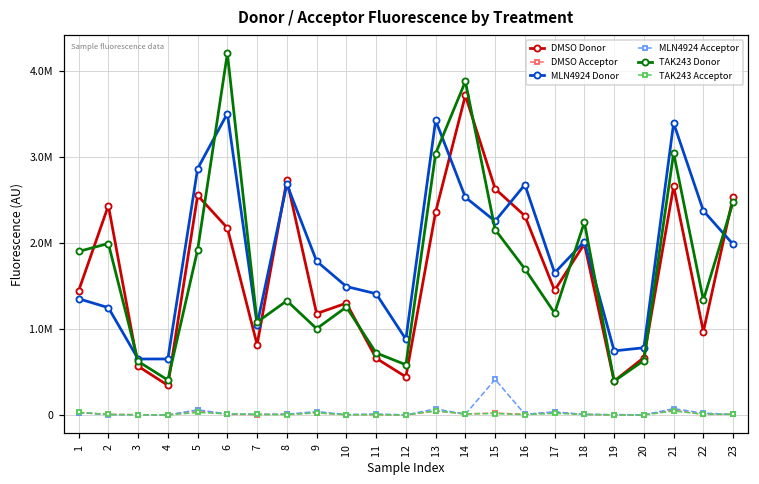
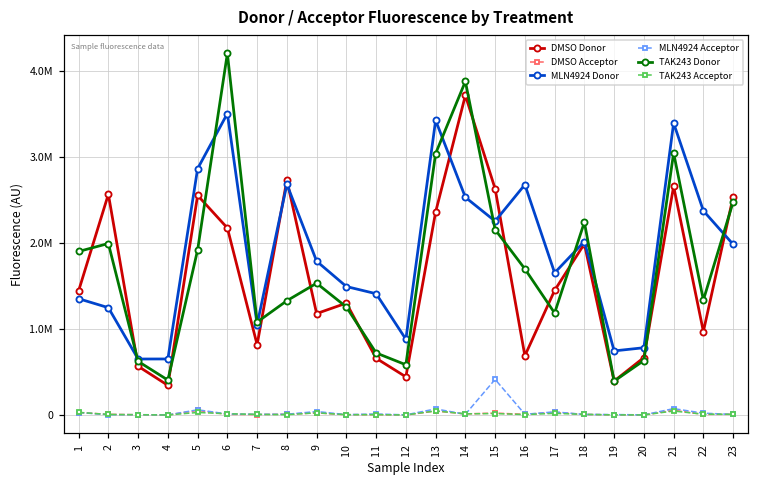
DMSO Donor, 2: 2400000 -> 2600000
TAK243 Donor, 9: 1000000 -> 1500000
DMSO Donor, 16: 2300000 -> 700000
